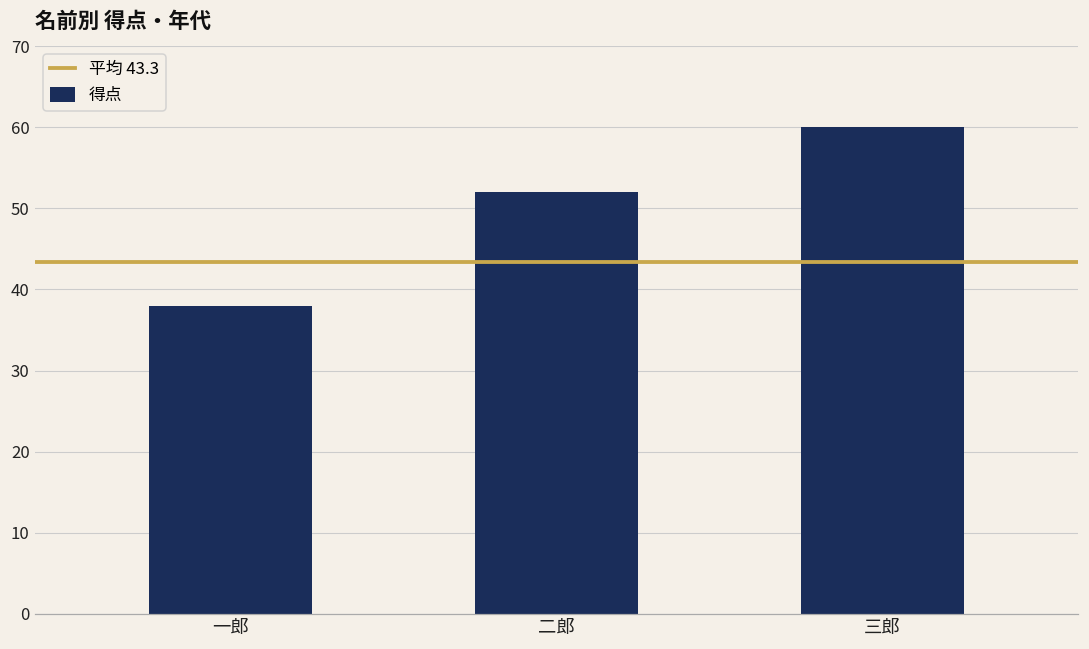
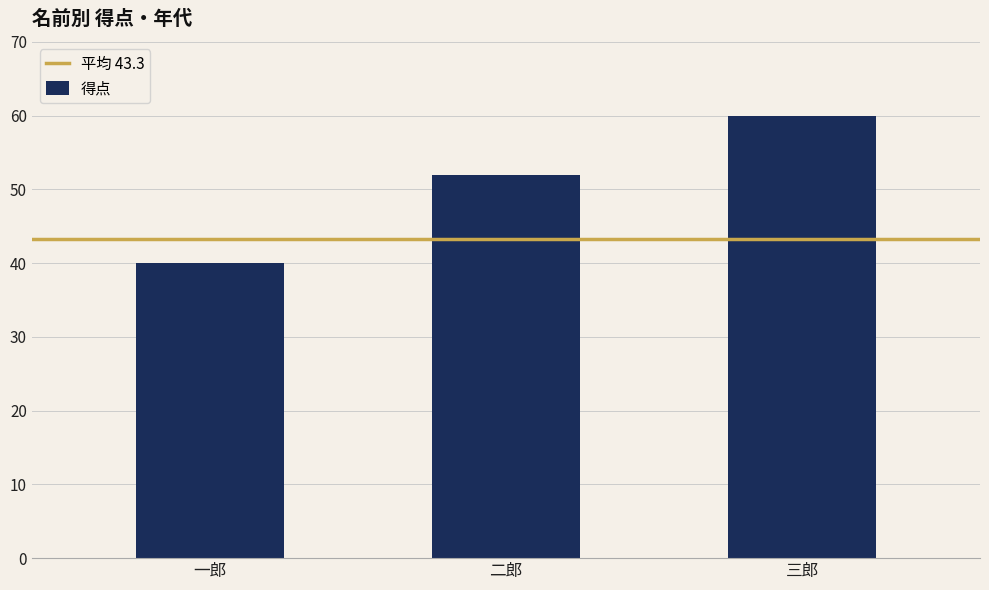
一郎: 38 -> 40
